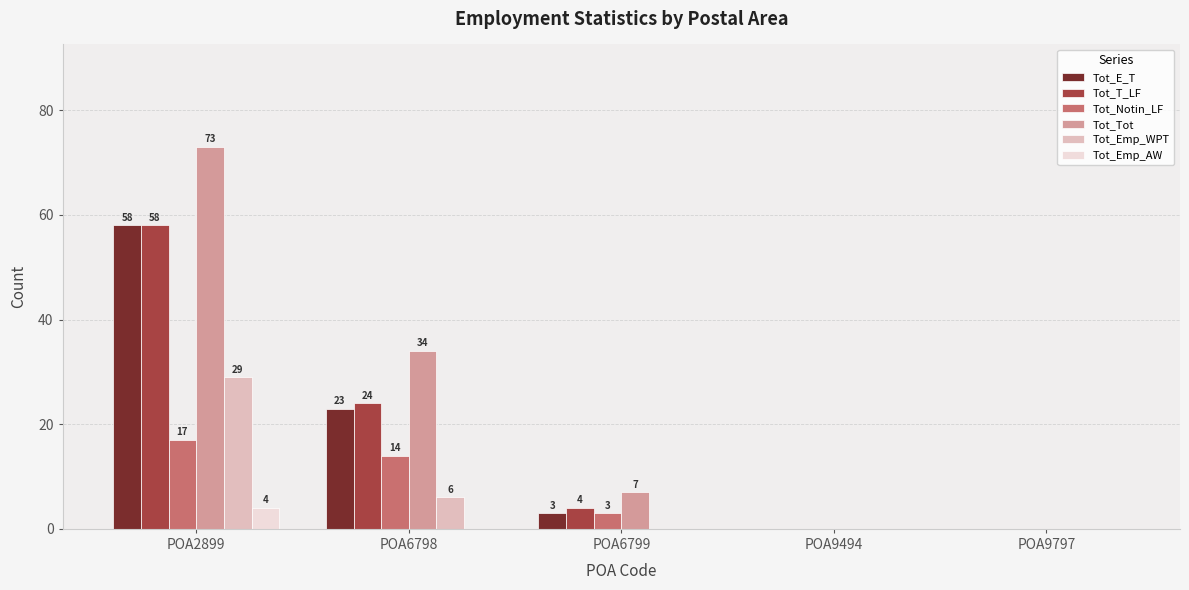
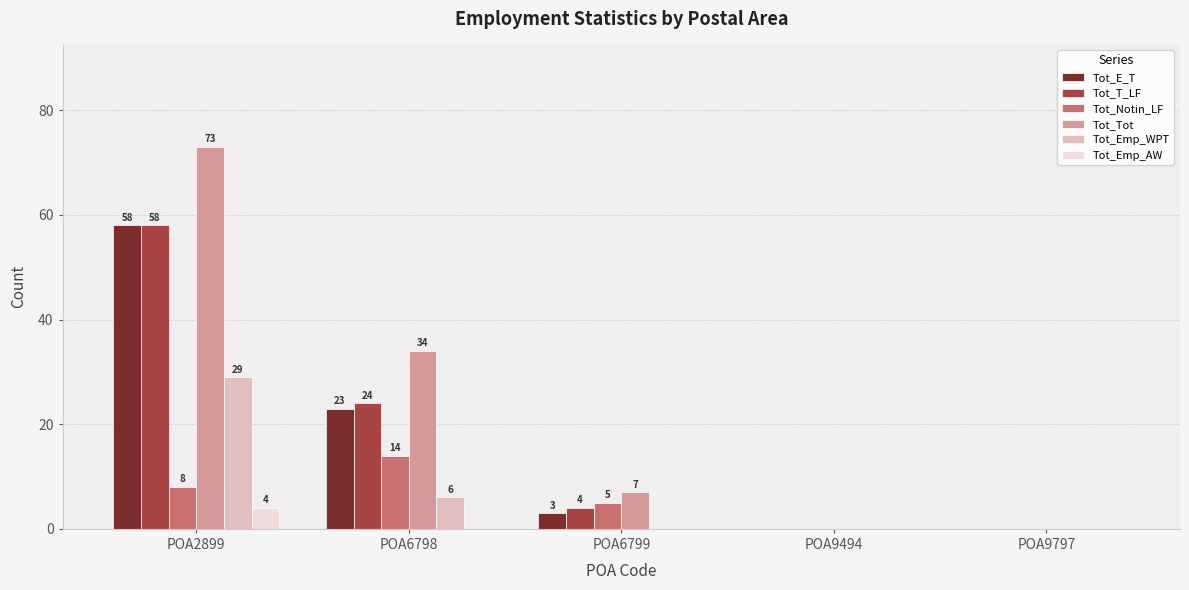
Tot_Notin_LF, POA2899: 17 -> 8
Tot_Notin_LF, POA6799: 3 -> 5
